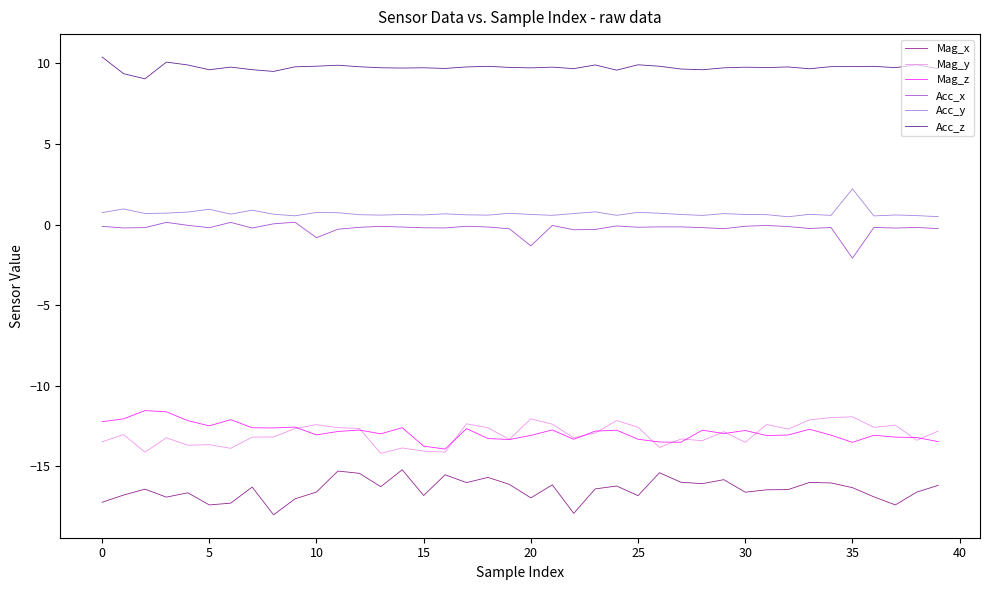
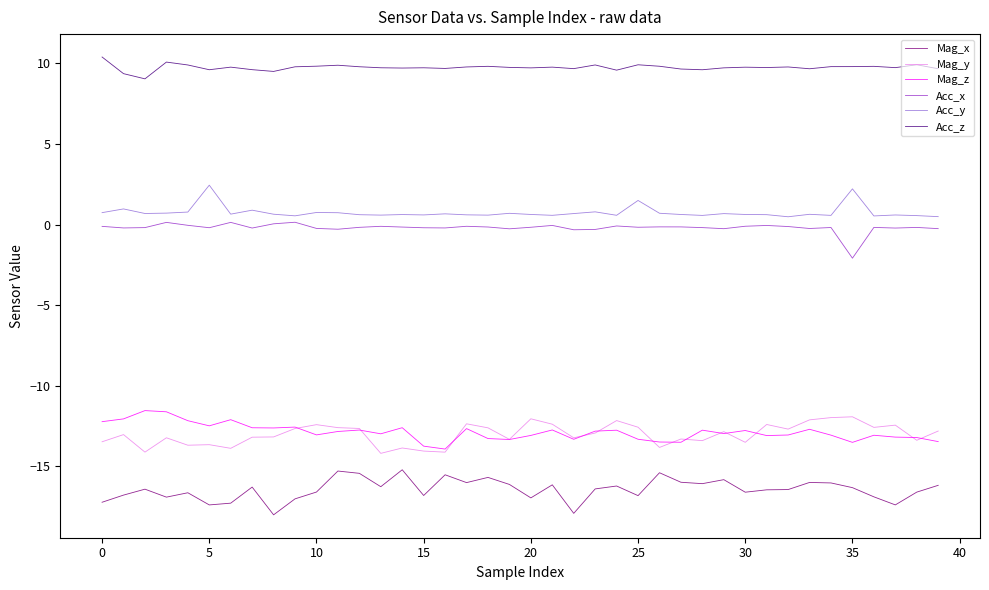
Acc_y, 5: 0.9 -> 2.4
Acc_x, 10: -0.8 -> -0.2
Acc_x, 20: -1.3 -> -0.2
Acc_y, 25: 0.8 -> 1.5
